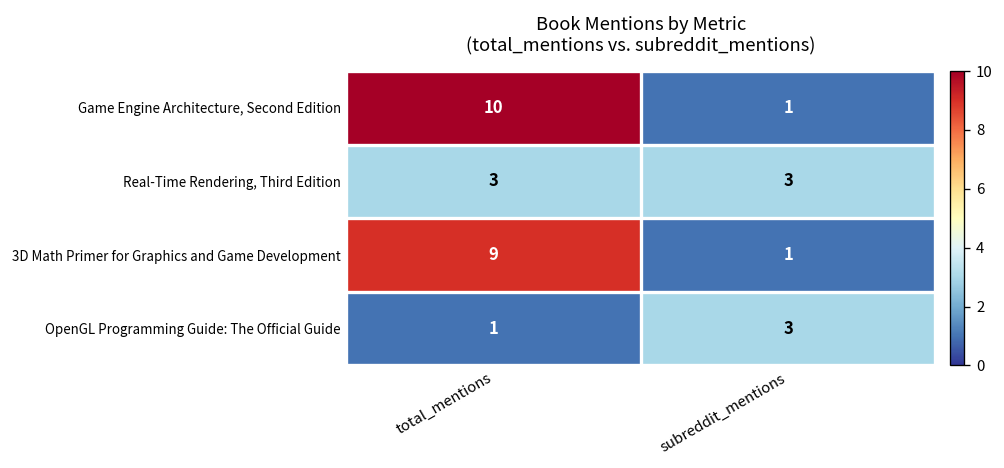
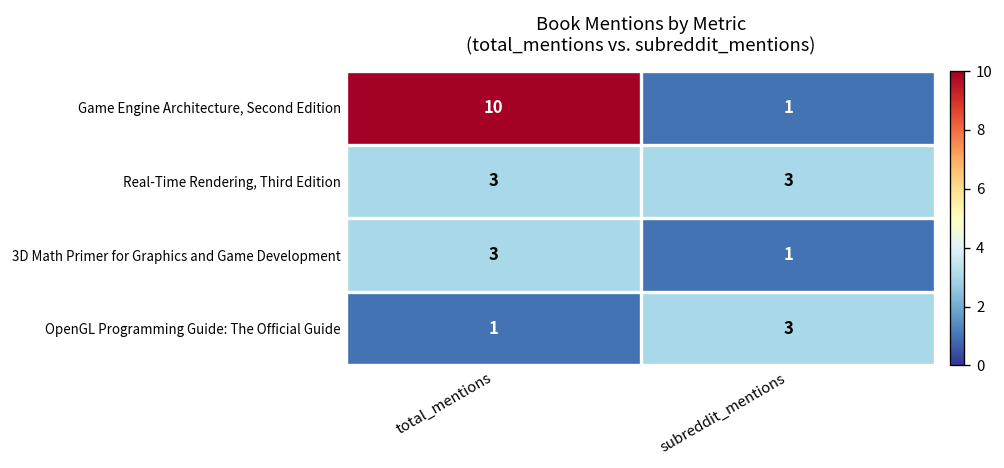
3D Math Primer for Graphics and Game Development, total_mentions: 9 -> 3
